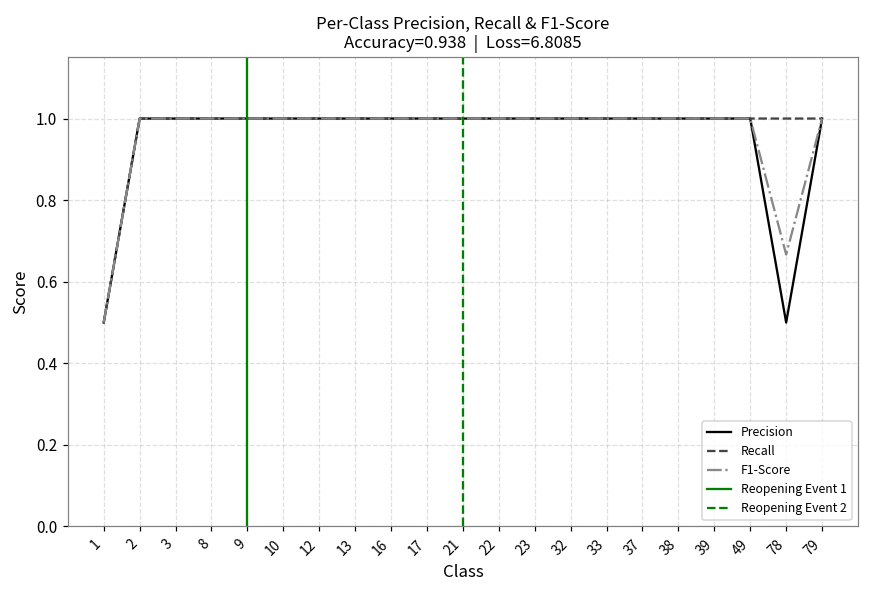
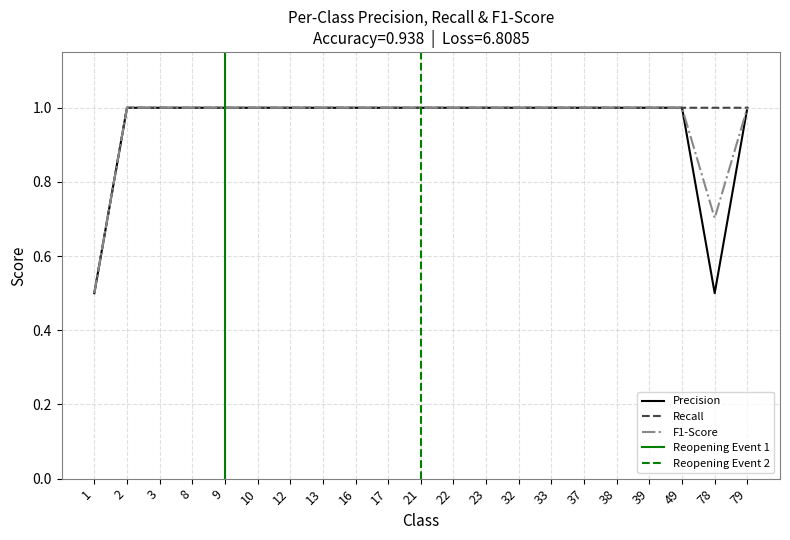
F1-Score, 78: 0.67 -> 0.70
